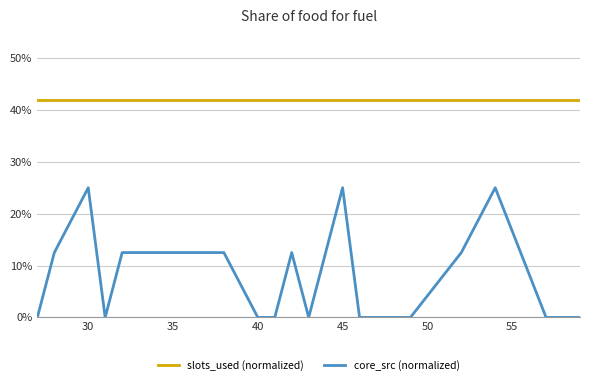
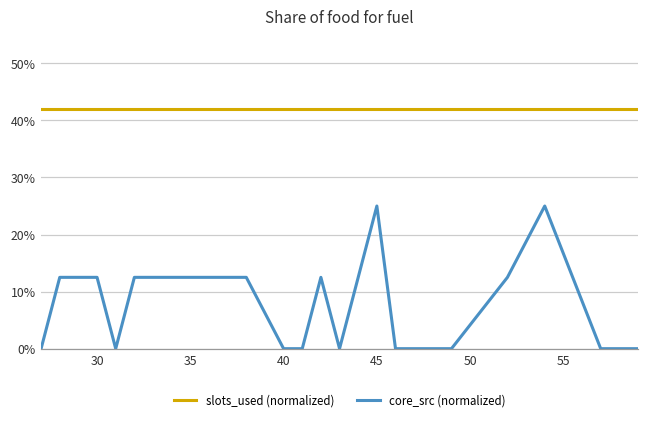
core_src (normalized), 30: 25% -> 13%
